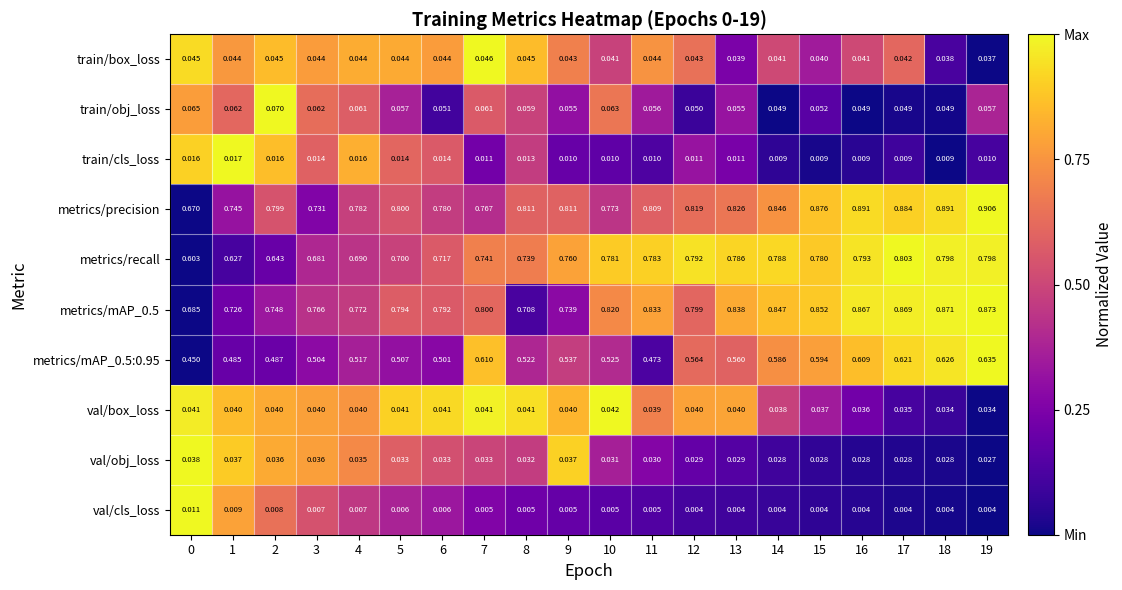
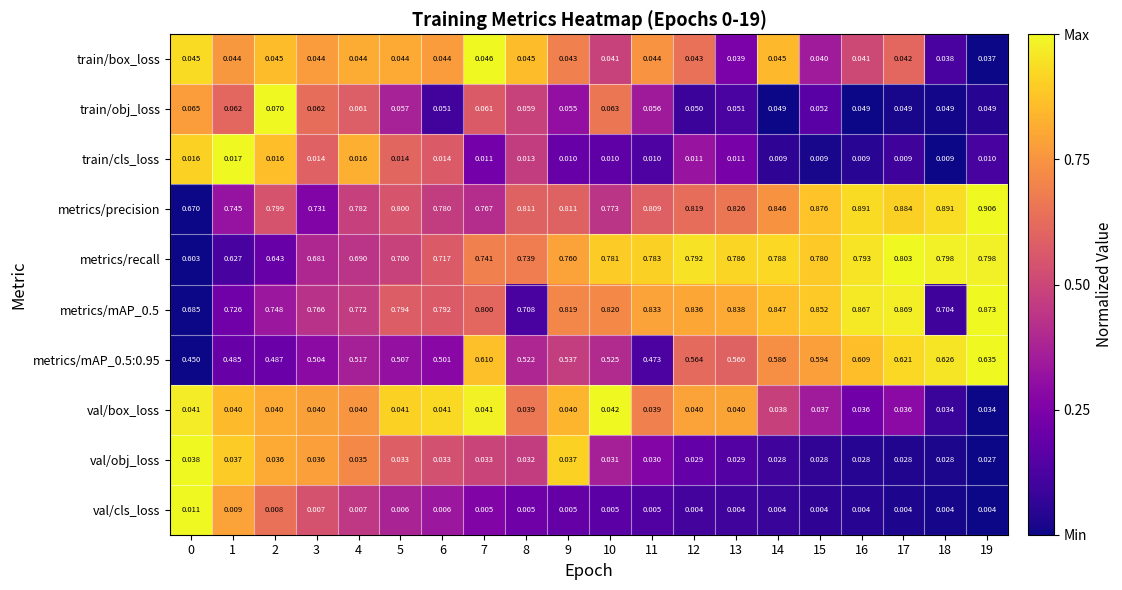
train/box_loss, 14: 0.041 -> 0.045
train/obj_loss, 13: 0.055 -> 0.051
train/obj_loss, 19: 0.057 -> 0.049
metrics/mAP_0.5, 9: 0.739 -> 0.819
metrics/mAP_0.5, 12: 0.799 -> 0.836
metrics/mAP_0.5, 18: 0.871 -> 0.704
val/box_loss, 8: 0.041 -> 0.039
val/box_loss, 17: 0.035 -> 0.036
